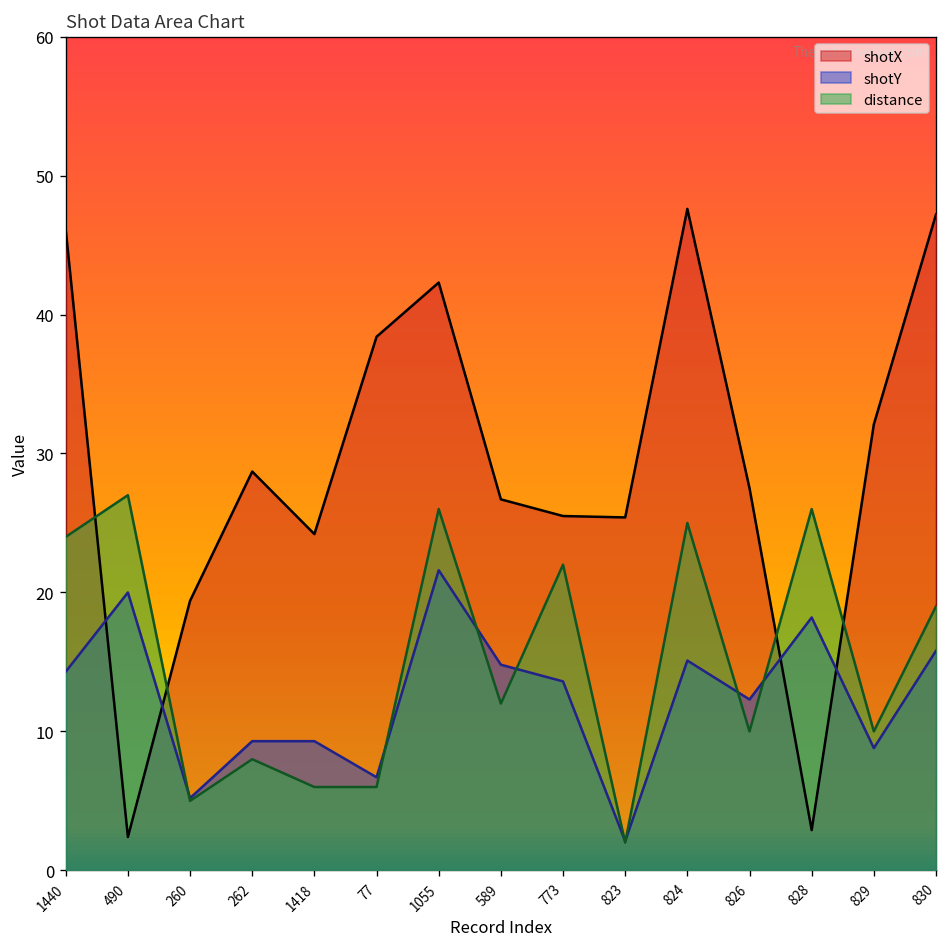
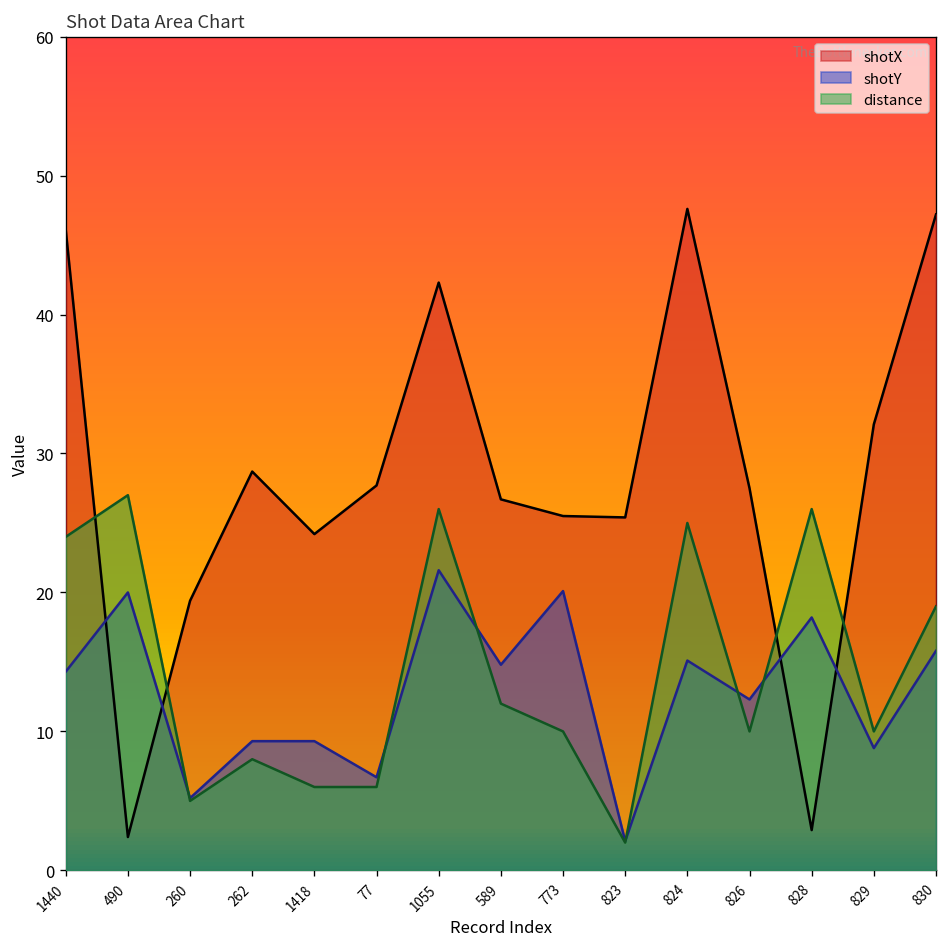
shotX, 77: 38.4 -> 27.7
shotY, 773: 13.6 -> 20.1
distance, 773: 22 -> 10
